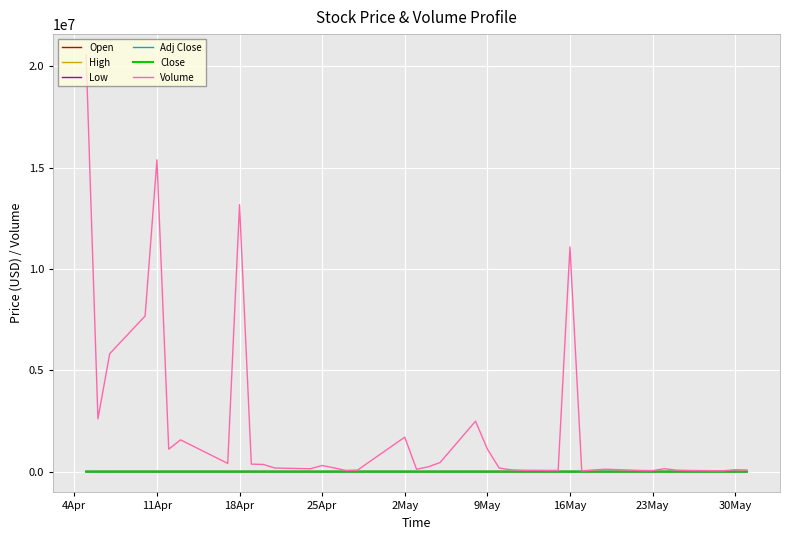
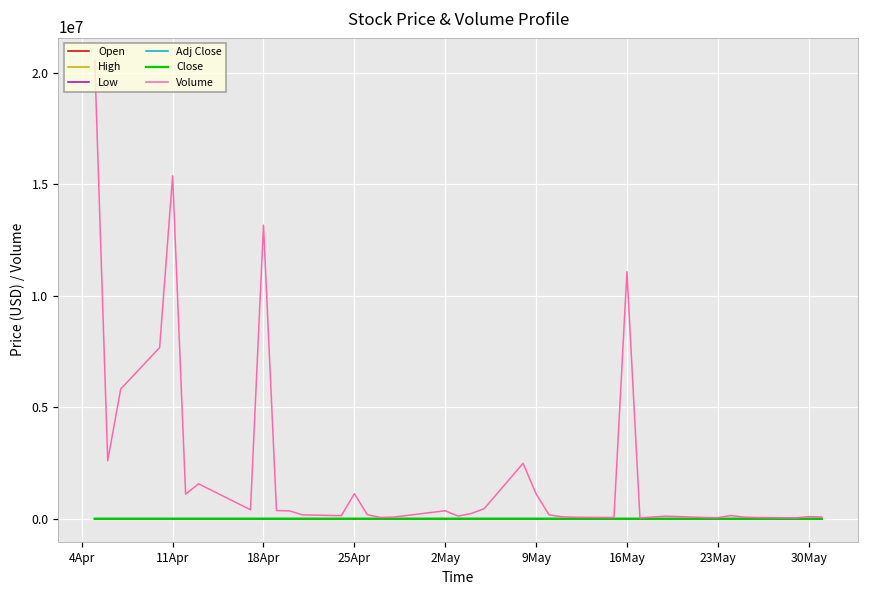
Volume, 25Apr: 300000 -> 1100000
Volume, 2May: 1700000 -> 400000
